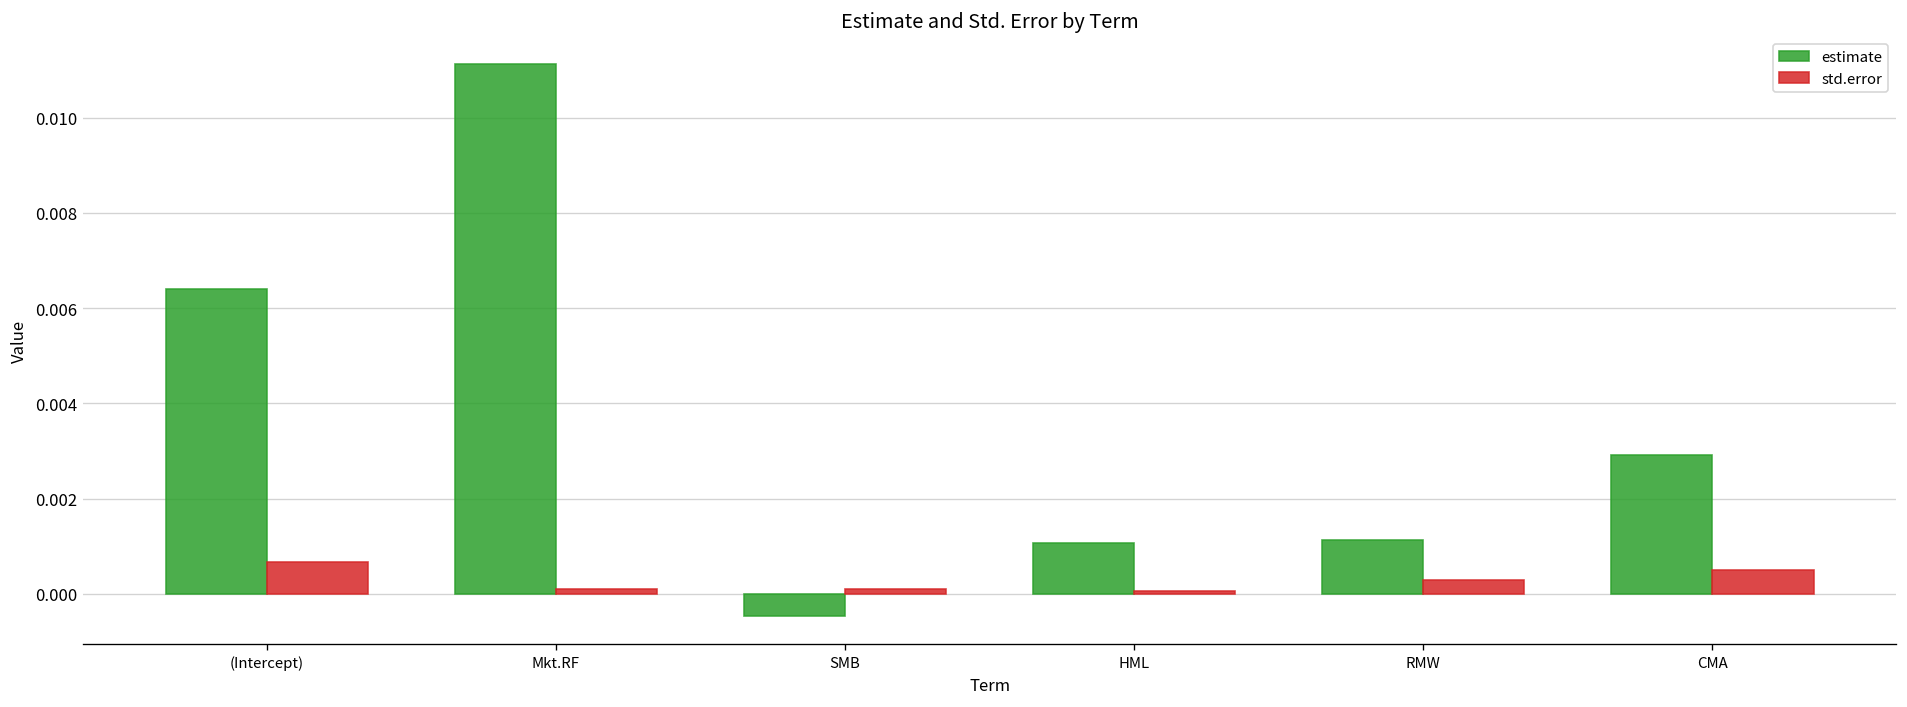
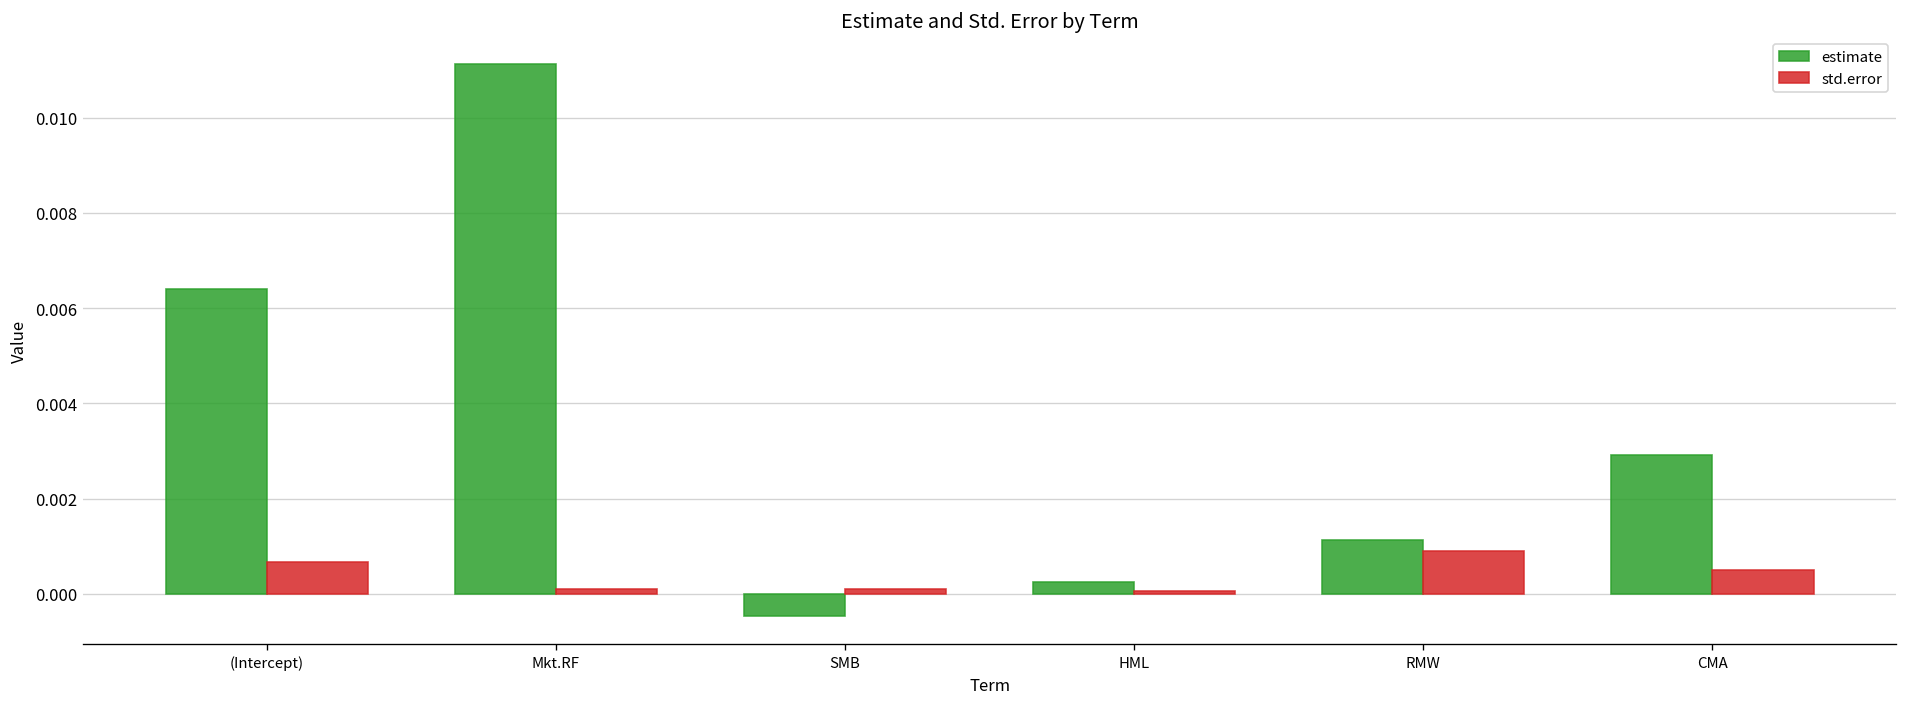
estimate, HML: 0.0011 -> 0.0003
std.error, RMW: 0.0003 -> 0.0009
